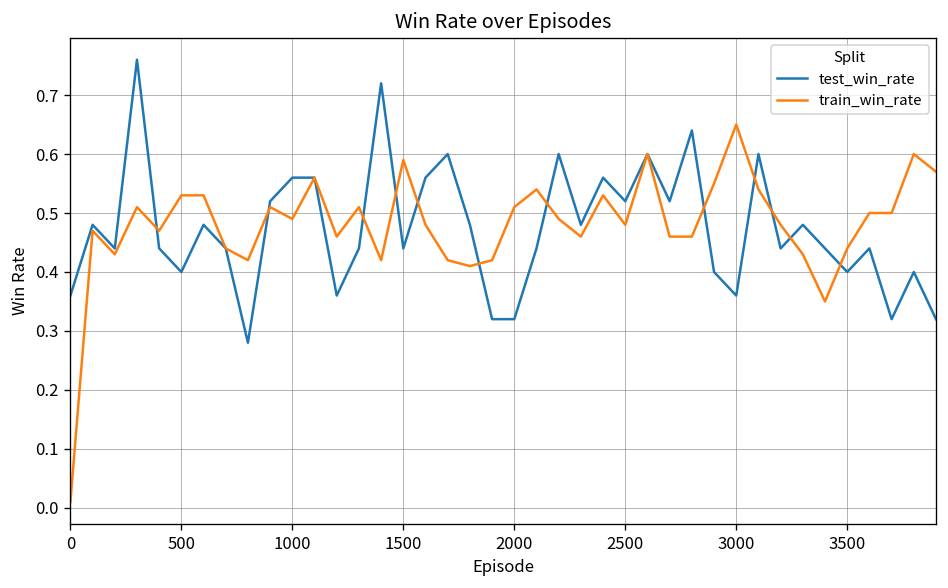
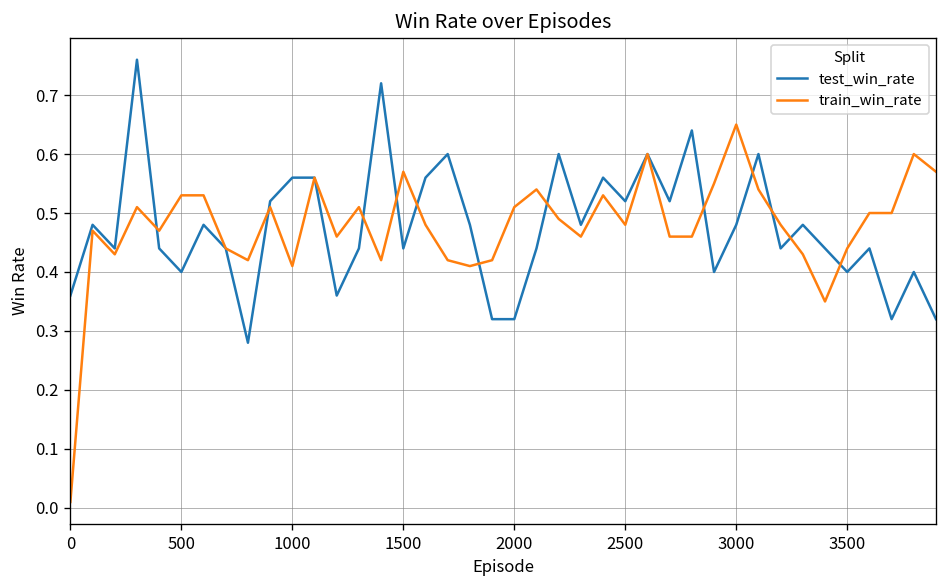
train_win_rate, 1000: 0.49 -> 0.41
train_win_rate, 1500: 0.59 -> 0.57
test_win_rate, 3000: 0.36 -> 0.48
